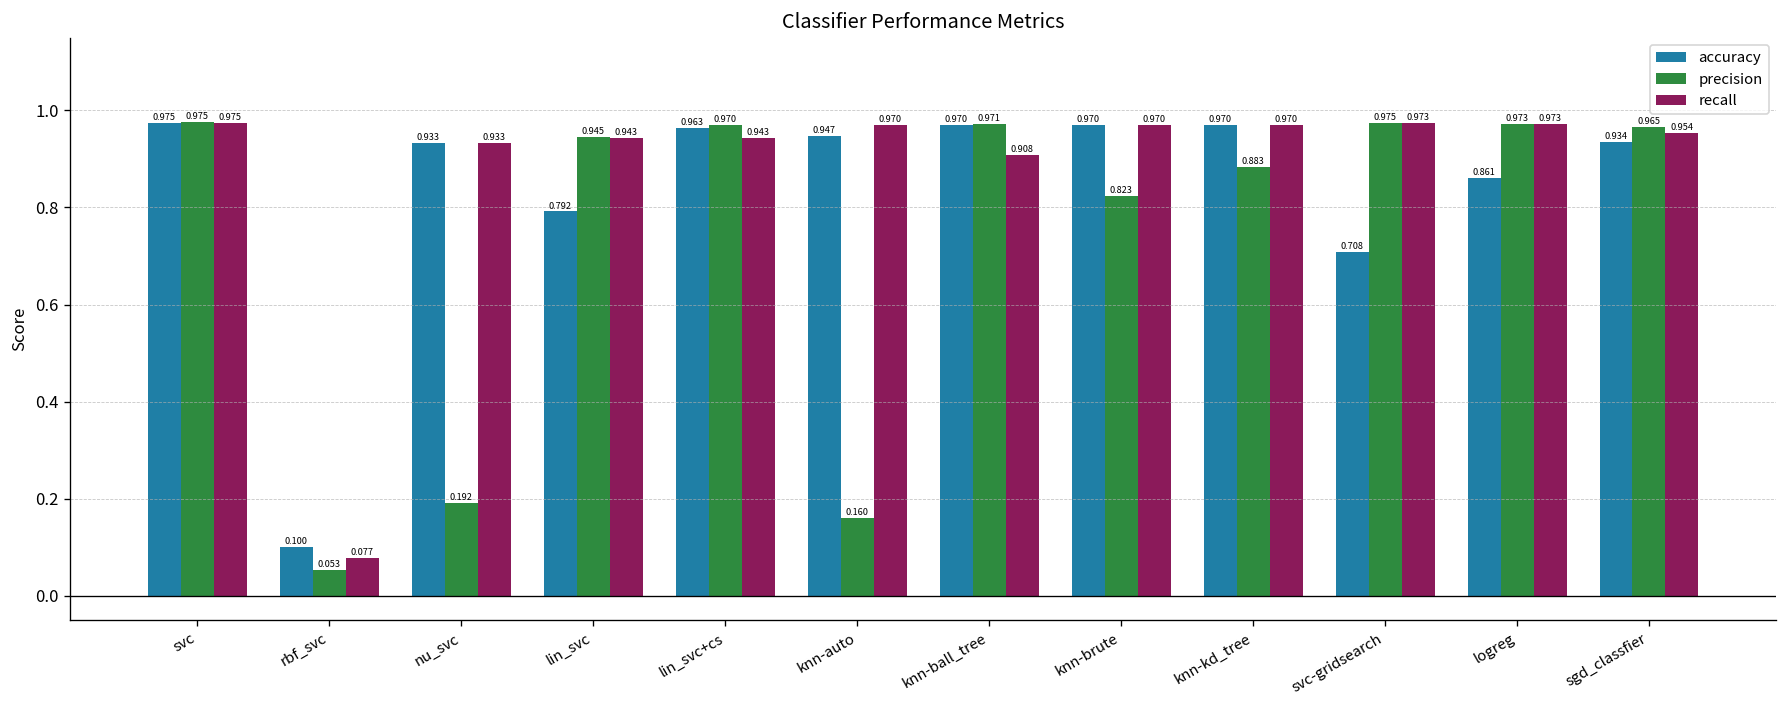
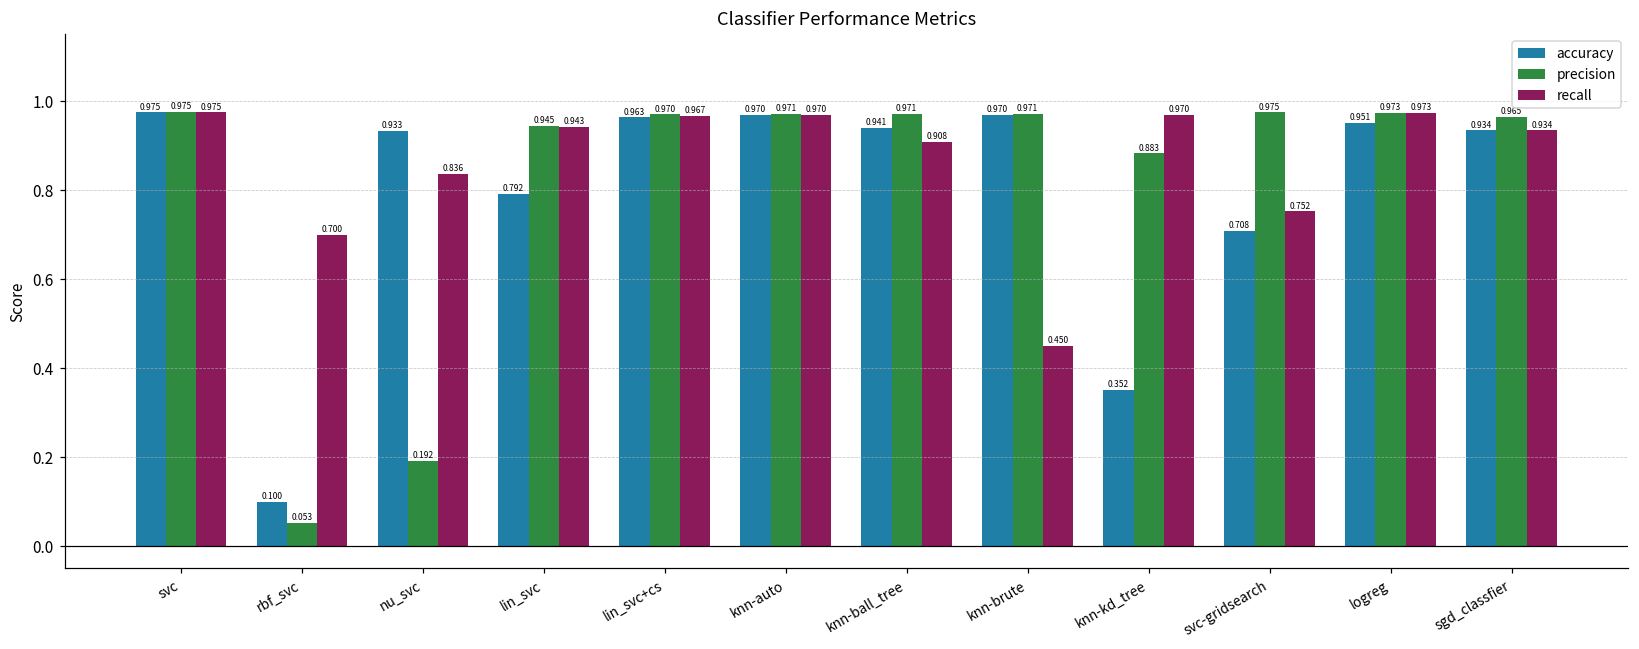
recall, rbf_svc: 0.077 -> 0.700
recall, nu_svc: 0.933 -> 0.836
recall, lin_svc+cs: 0.943 -> 0.967
accuracy, knn-auto: 0.947 -> 0.970
precision, knn-auto: 0.160 -> 0.971
accuracy, knn-ball_tree: 0.970 -> 0.941
precision, knn-brute: 0.823 -> 0.971
recall, knn-brute: 0.970 -> 0.450
accuracy, knn-kd_tree: 0.970 -> 0.352
recall, svc-gridsearch: 0.973 -> 0.752
accuracy, logreg: 0.861 -> 0.951
recall, sgd_classfier: 0.954 -> 0.934
